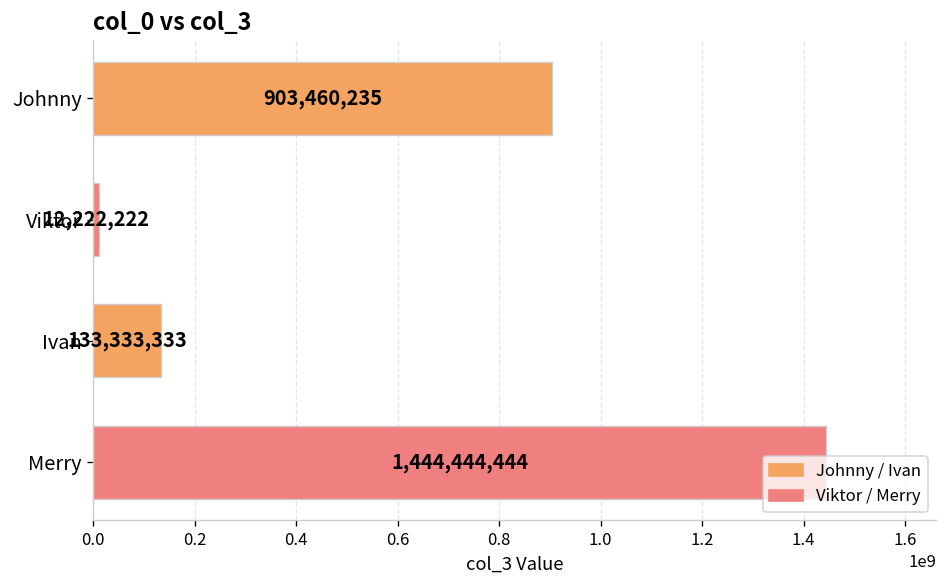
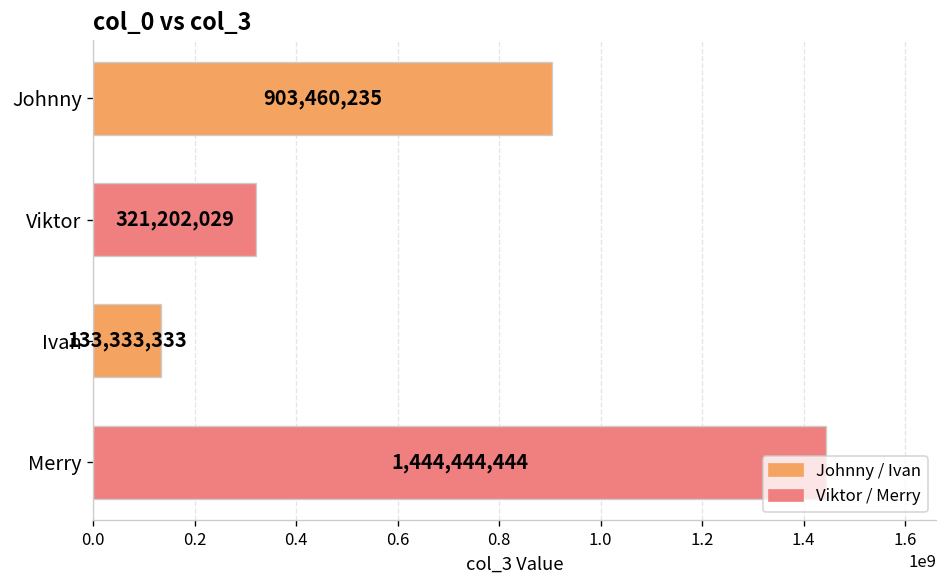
Viktor: 12,222,222 -> 321,202,029
